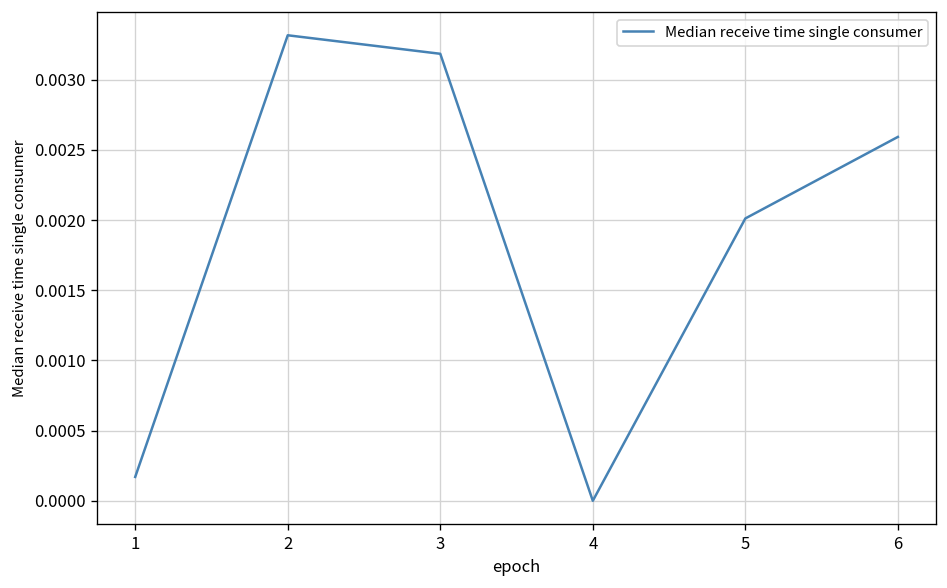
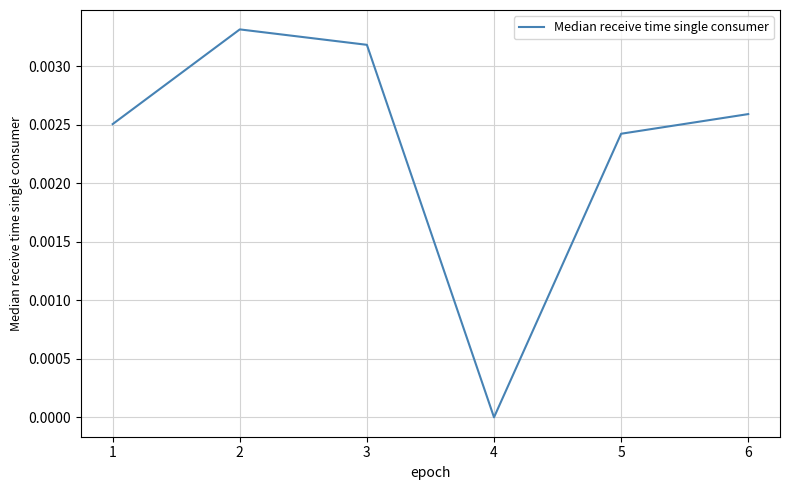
1: 0.00017 -> 0.00251
5: 0.00201 -> 0.00242
